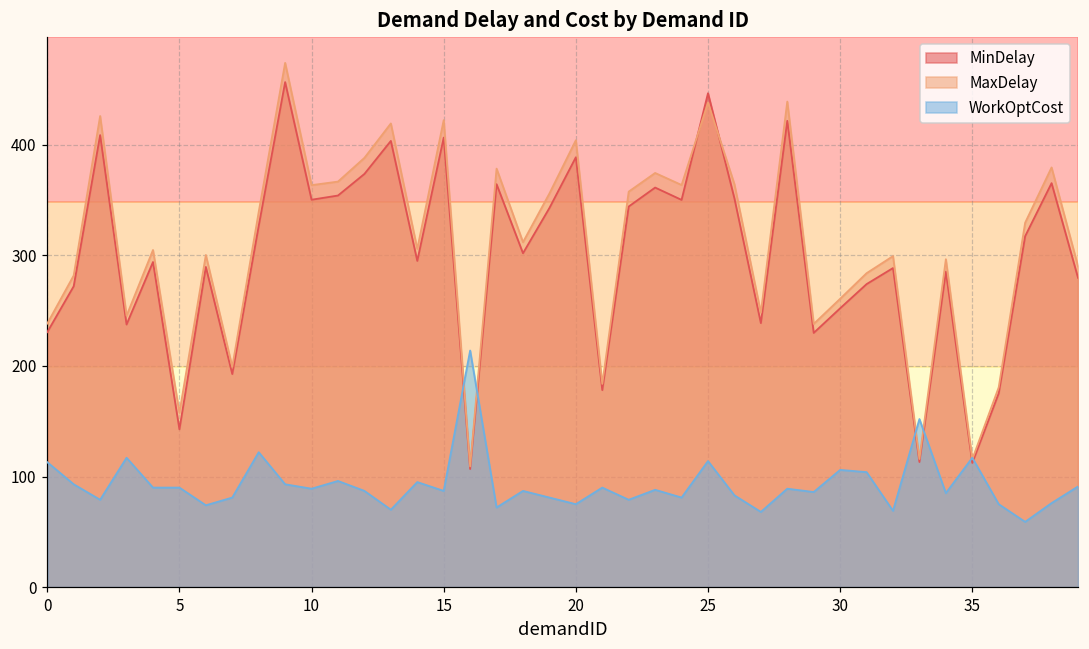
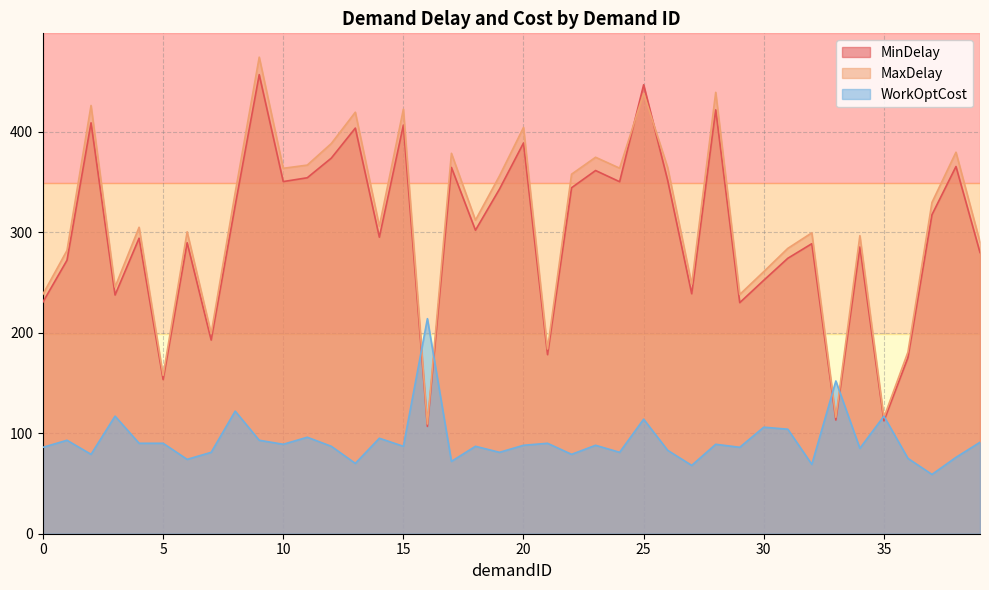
WorkOptCost, 0: 113 -> 86
MinDelay, 5: 143 -> 153
WorkOptCost, 20: 75 -> 88
